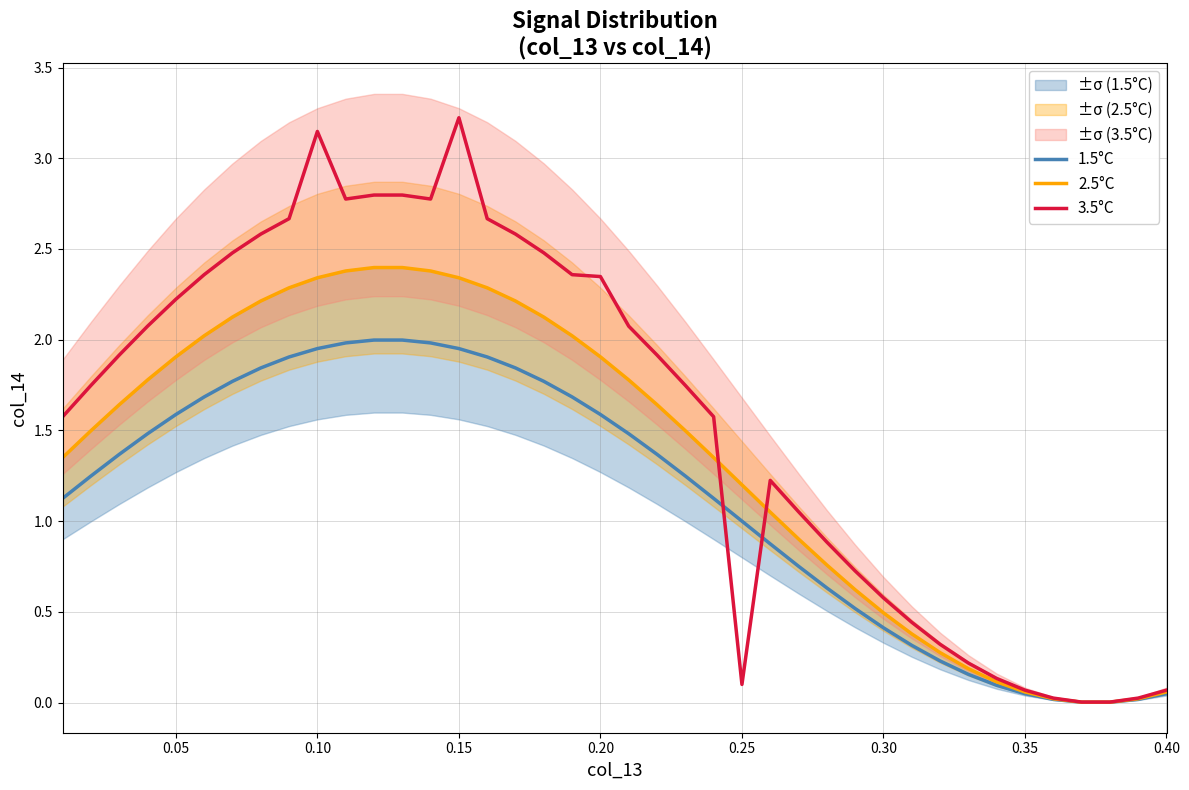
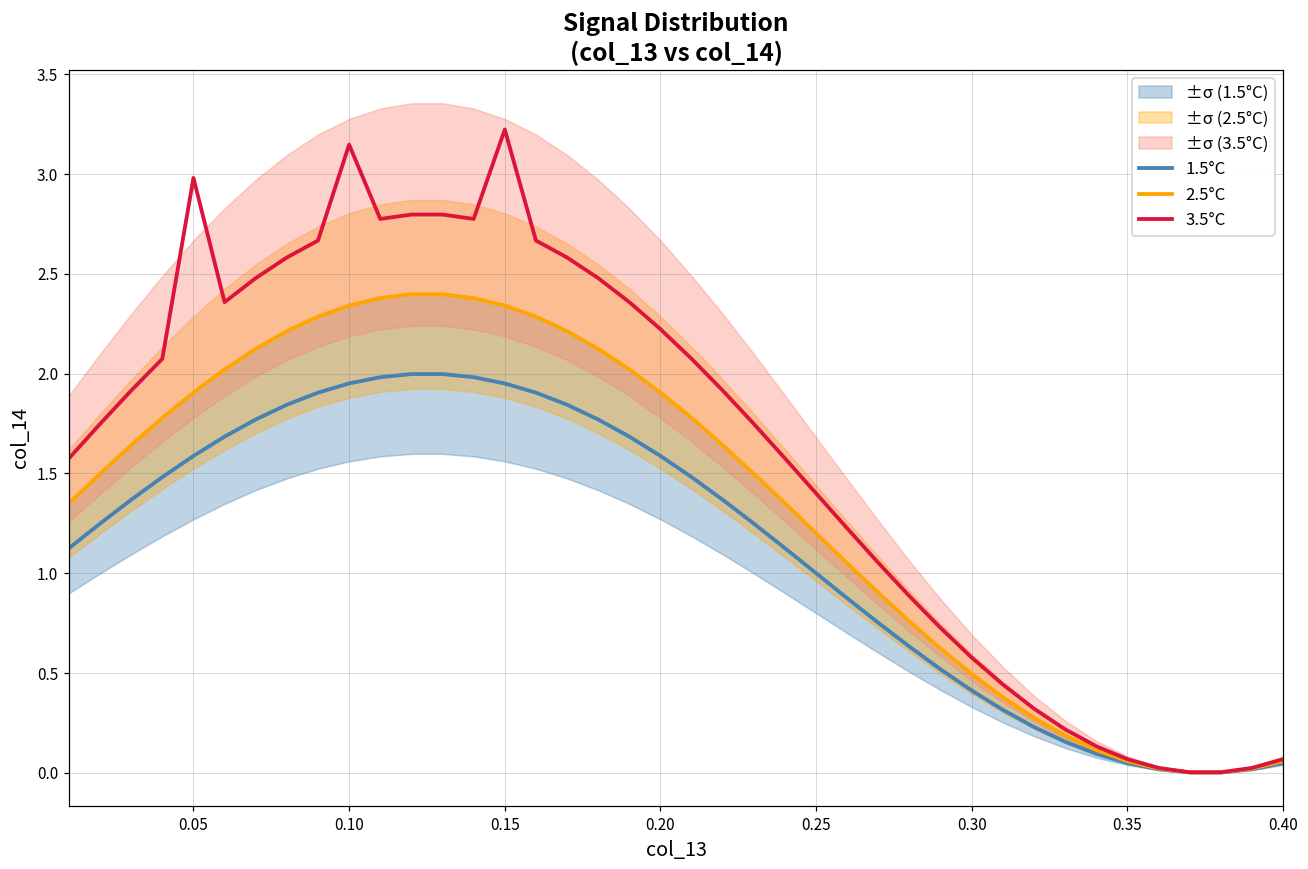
3.5°C, 0.05: 2.22 -> 2.98
3.5°C, 0.20: 2.35 -> 2.22
3.5°C, 0.25: 0.1 -> 1.4
